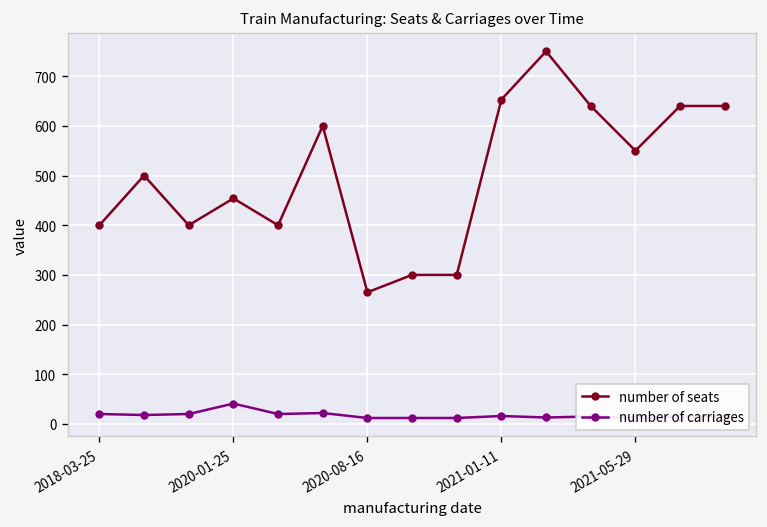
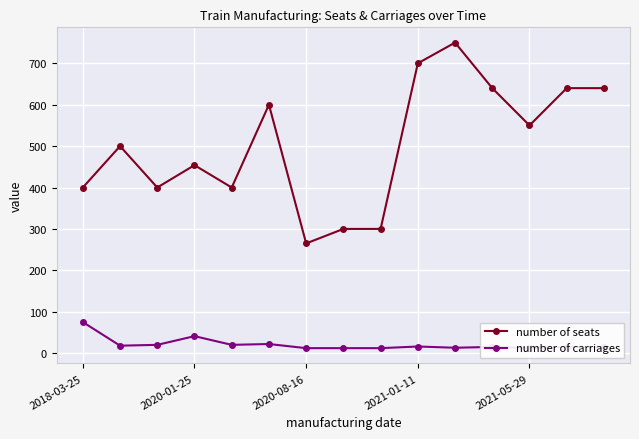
number of carriages, 2018-03-25: 20 -> 80
number of seats, 2021-01-11: 650 -> 700
